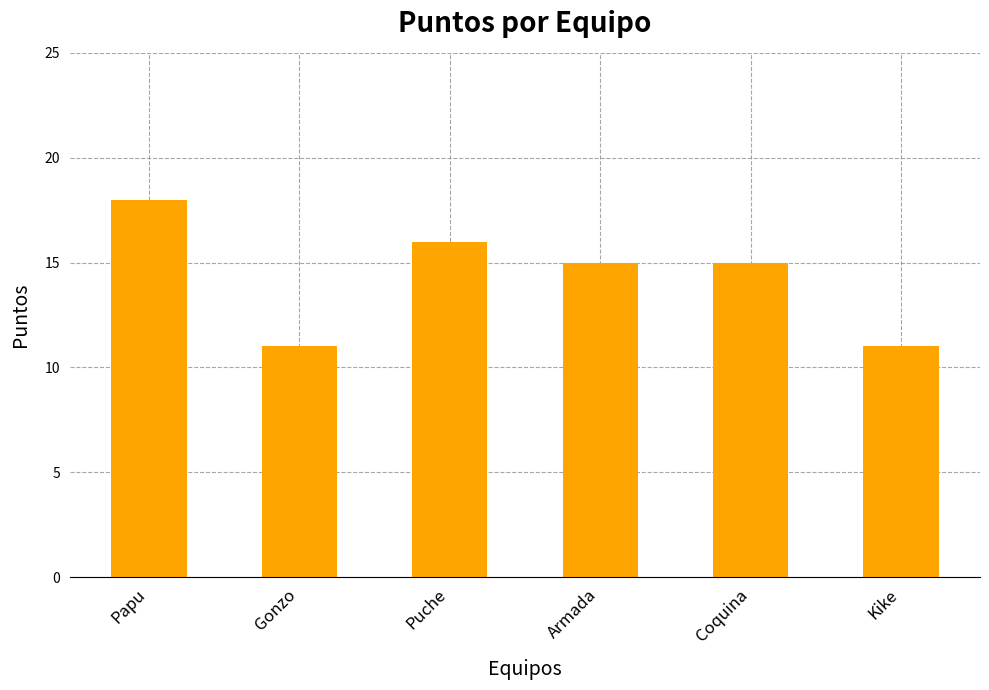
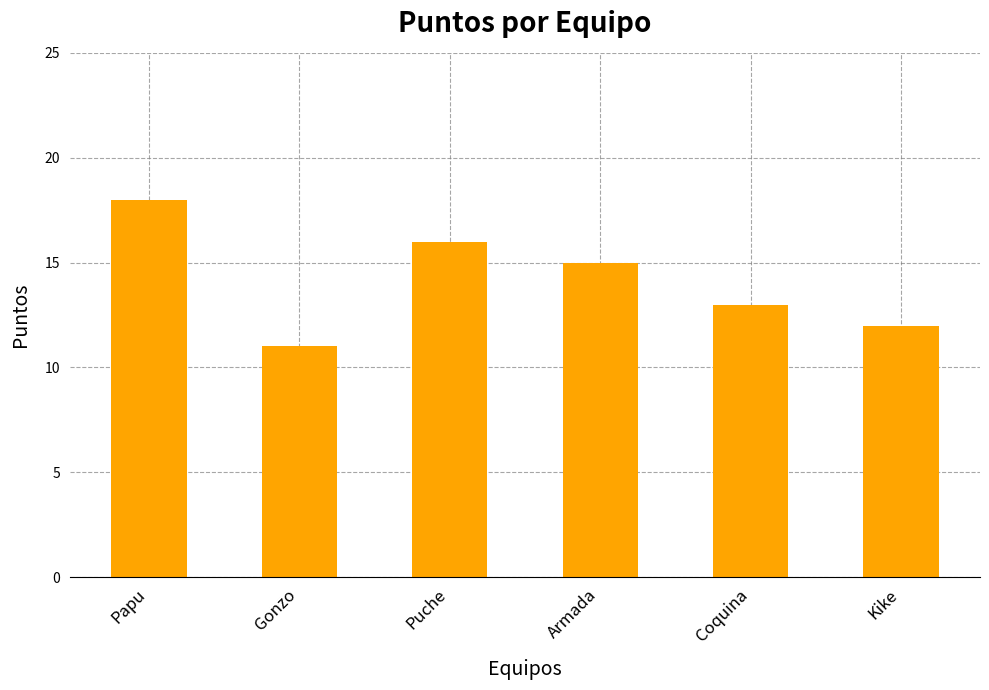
Coquina: 15 -> 13
Kike: 11 -> 12
